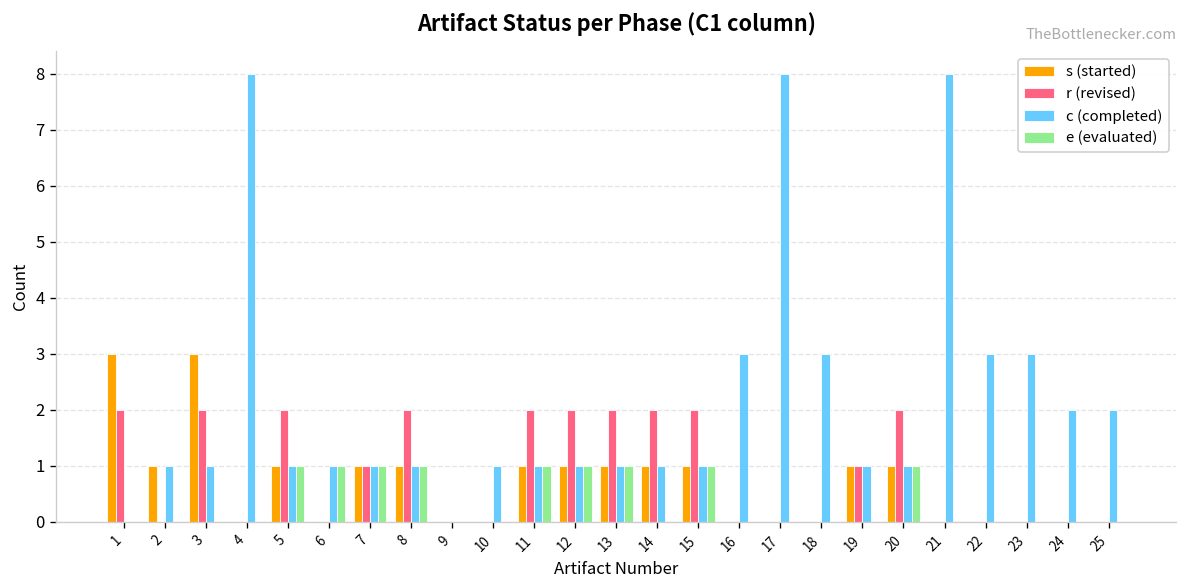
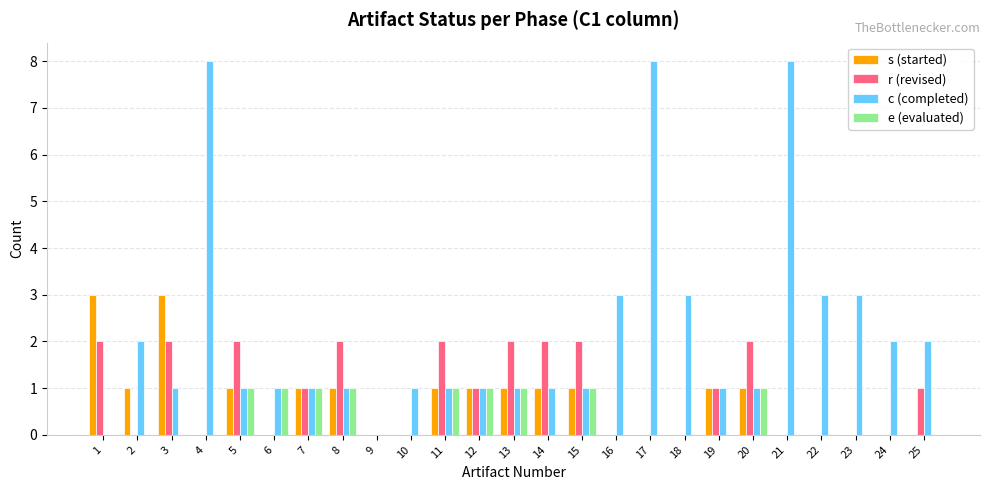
c (completed), 2: 1 -> 2
r (revised), 12: 2 -> 1
r (revised), 25: 0 -> 1
